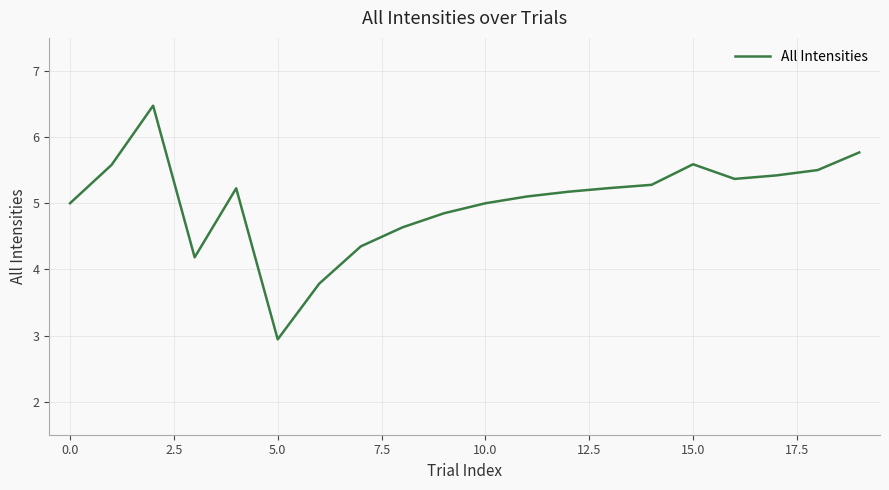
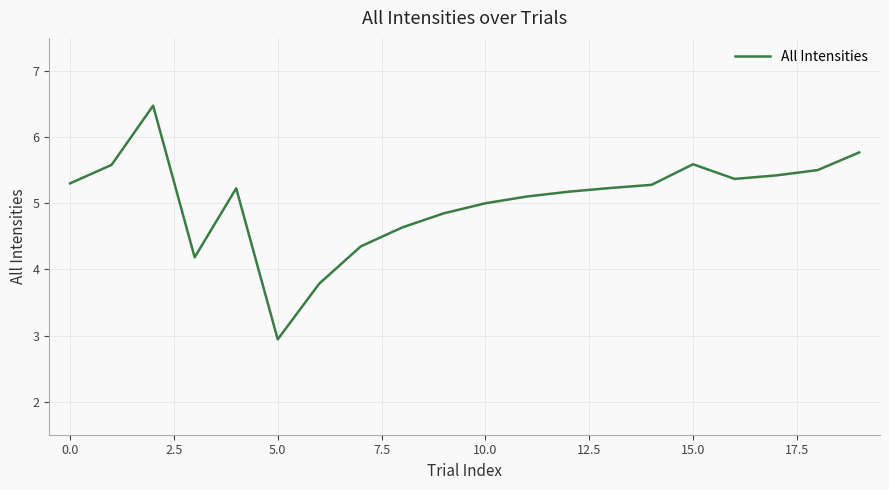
0.0: 5.0 -> 5.3
